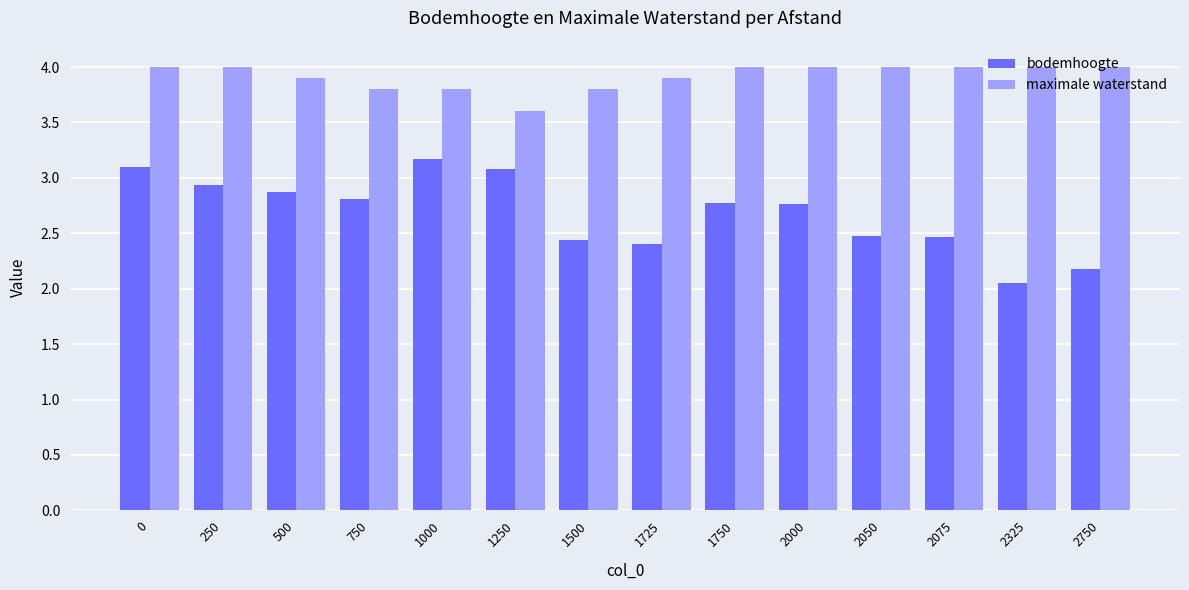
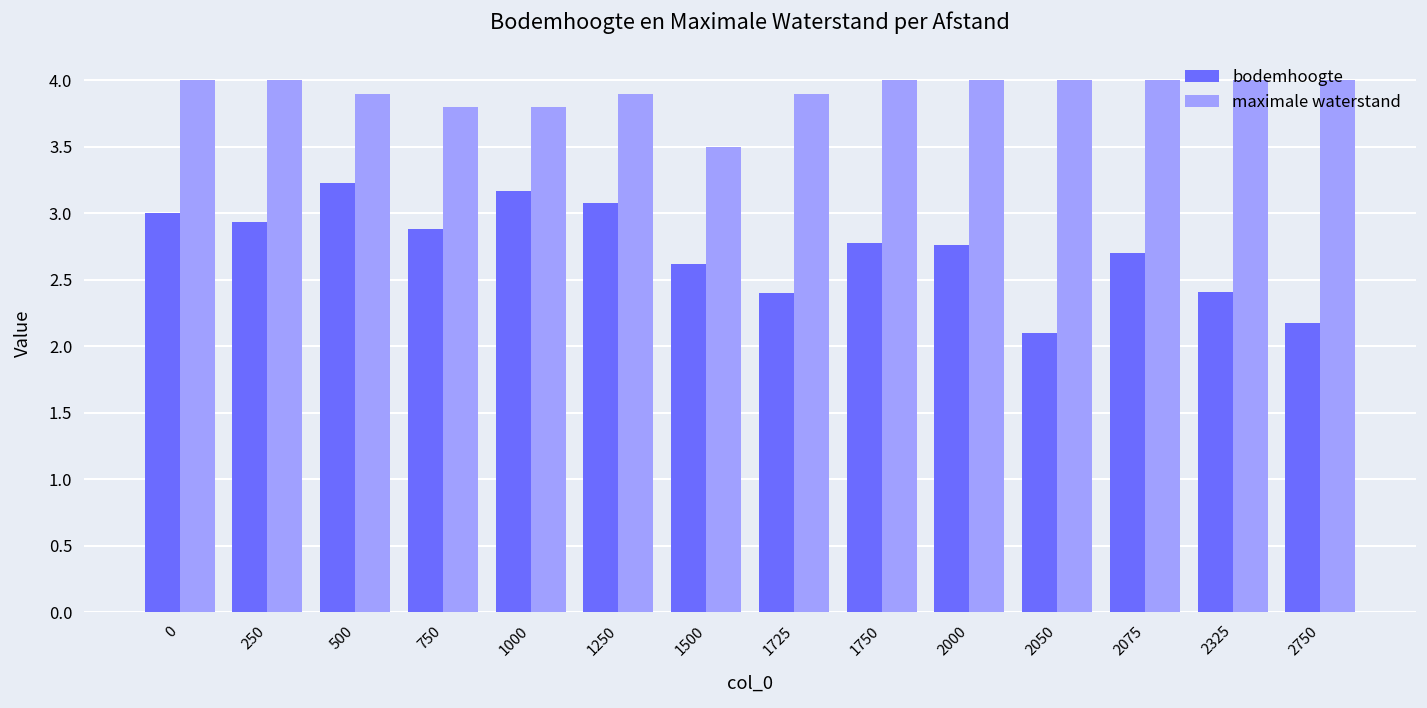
bodemhoogte, 0: 3.1 -> 3.0
bodemhoogte, 500: 2.87 -> 3.23
bodemhoogte, 750: 2.81 -> 2.89
maximale waterstand, 1250: 3.6 -> 3.9
bodemhoogte, 1500: 2.44 -> 2.62
maximale waterstand, 1500: 3.8 -> 3.5
bodemhoogte, 2050: 2.48 -> 2.10
bodemhoogte, 2075: 2.47 -> 2.70
bodemhoogte, 2325: 2.05 -> 2.41
